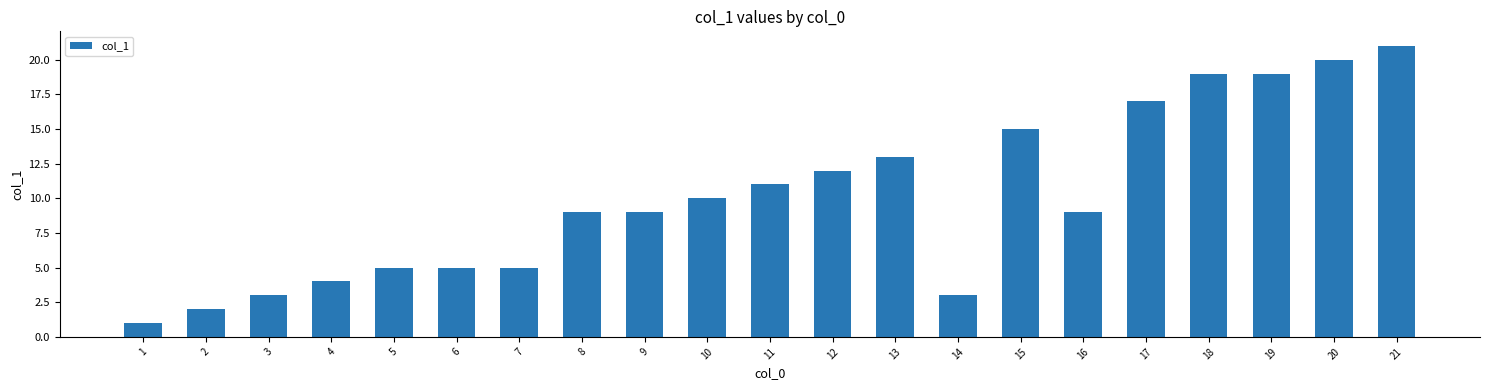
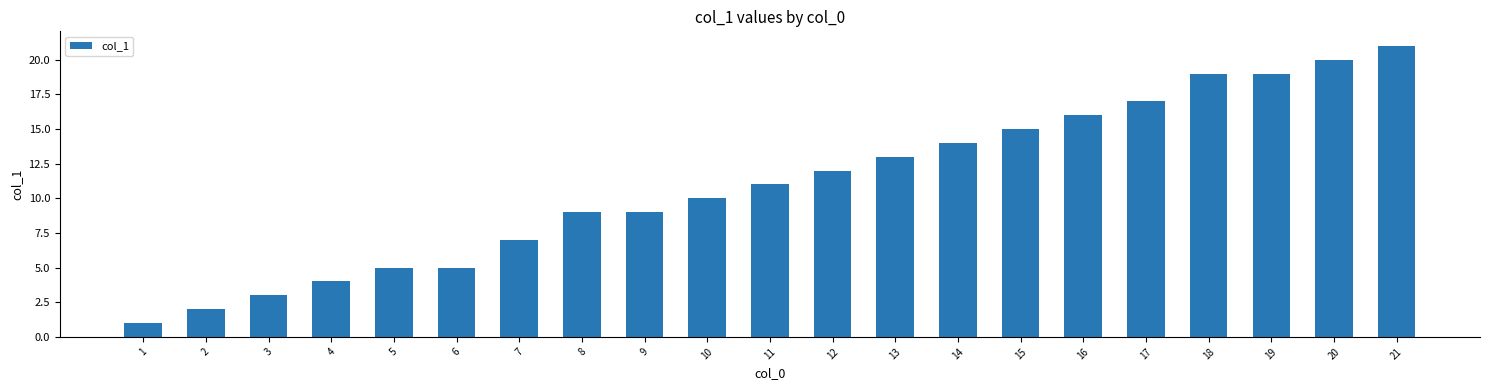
7: 5 -> 7
14: 3 -> 14
16: 9 -> 16
